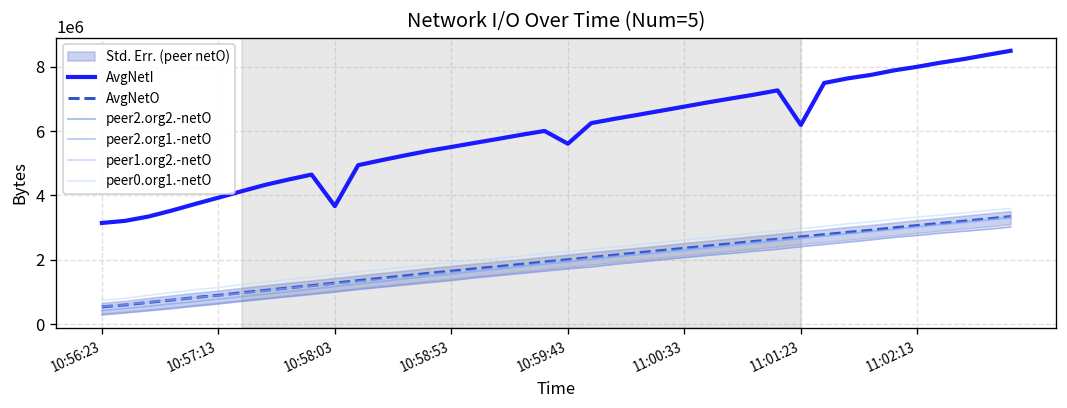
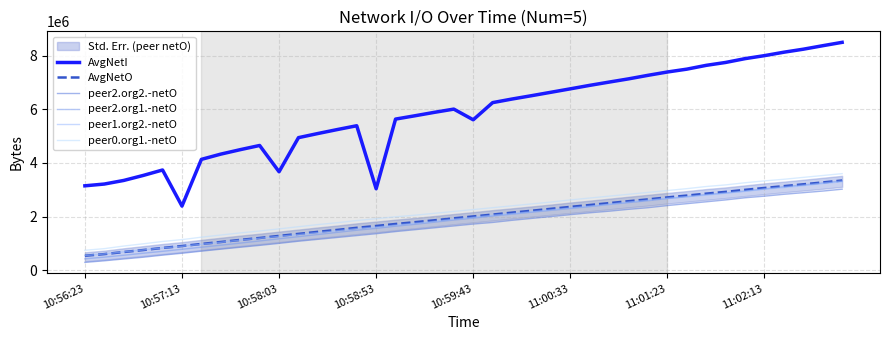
AvgNetI, 10:57:13: 3900000 -> 2400000
AvgNetI, 10:58:53: 5500000 -> 3000000
AvgNetI, 11:01:23: 6200000 -> 7400000
